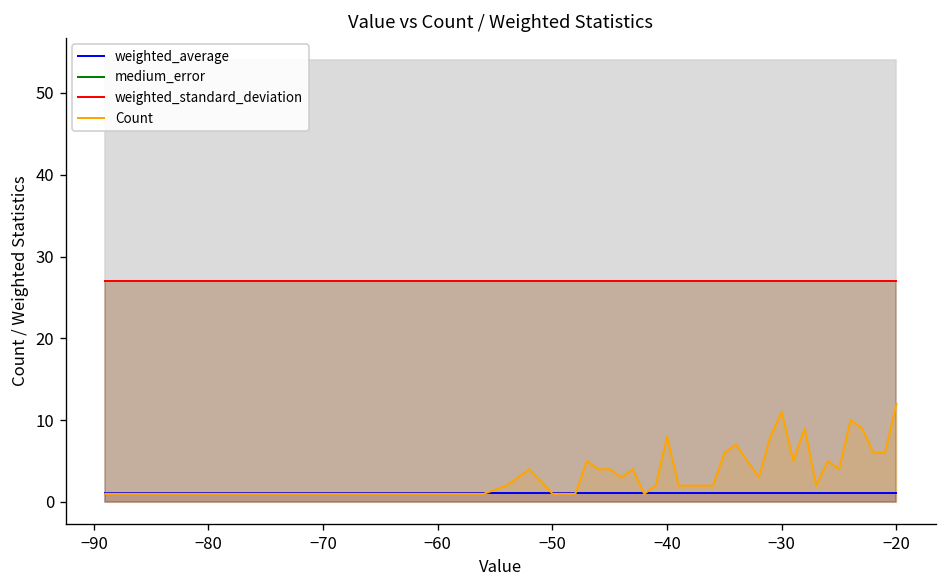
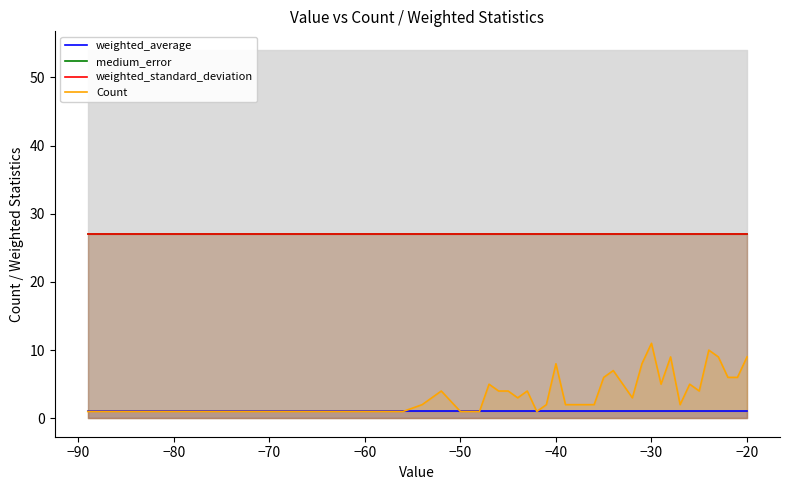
Count, −20: 12 -> 9
